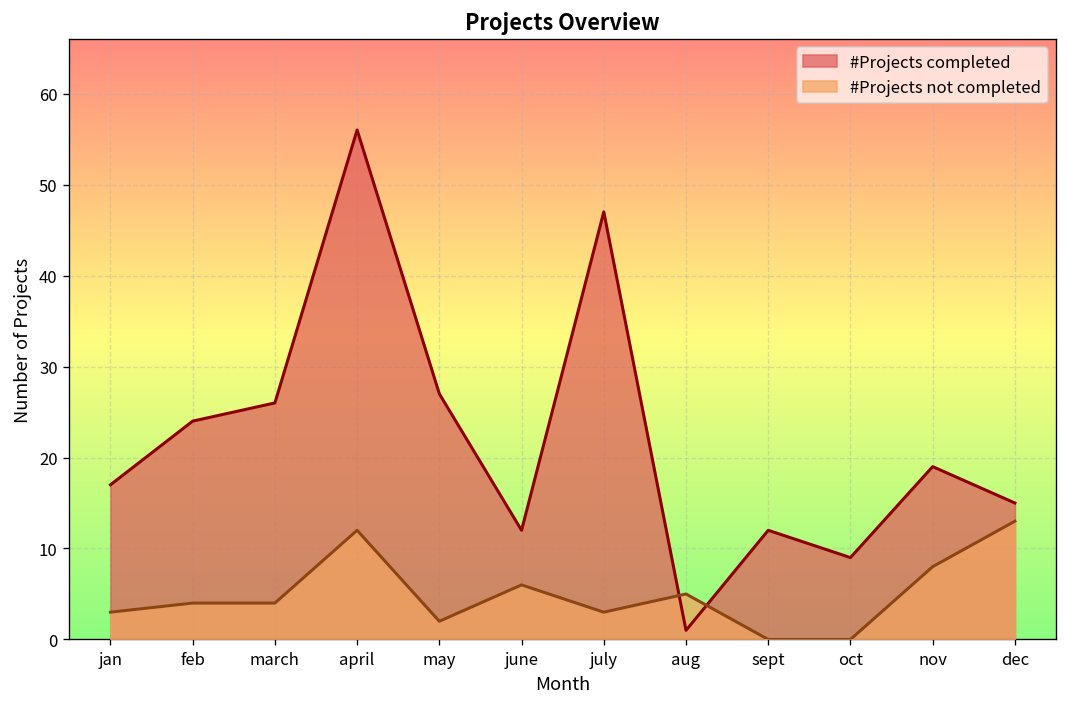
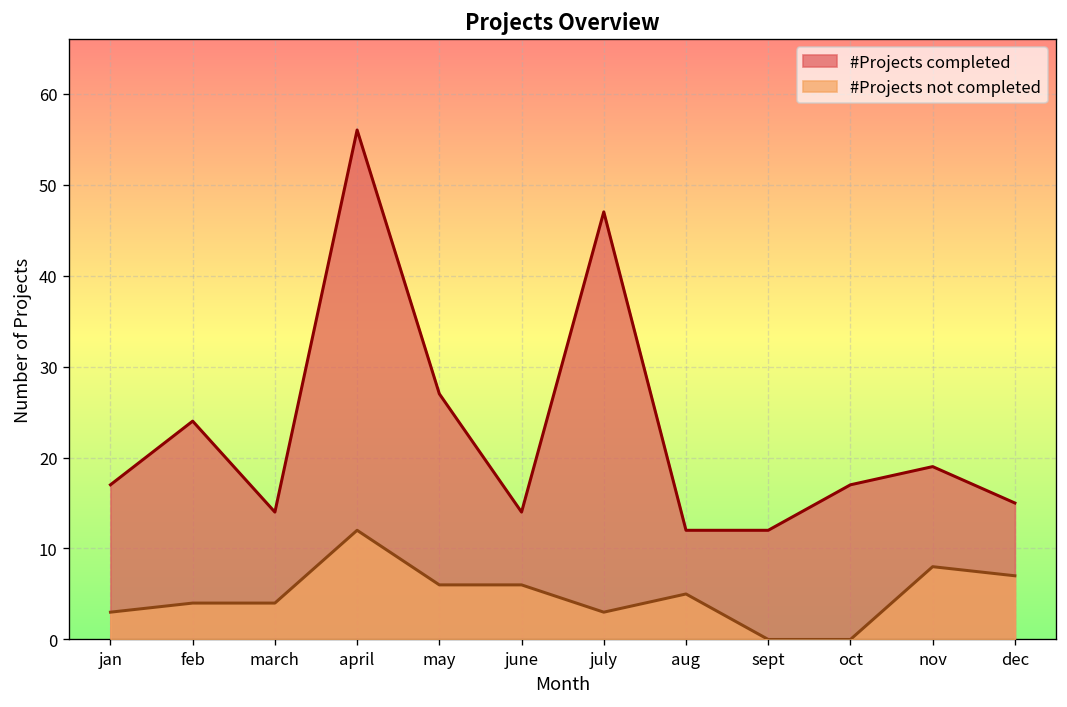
#Projects completed, march: 26 -> 14
#Projects not completed, may: 2 -> 6
#Projects completed, june: 12 -> 14
#Projects completed, aug: 1 -> 12
#Projects completed, oct: 9 -> 17
#Projects not completed, dec: 13 -> 7
